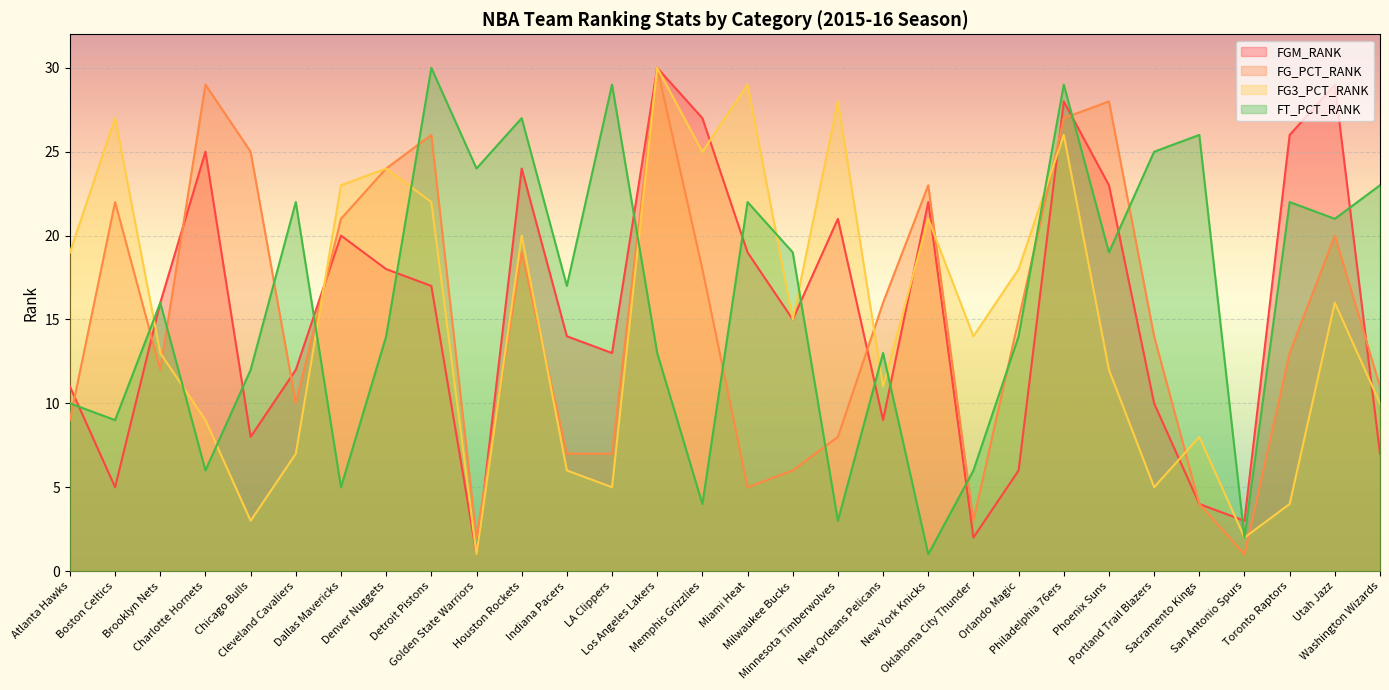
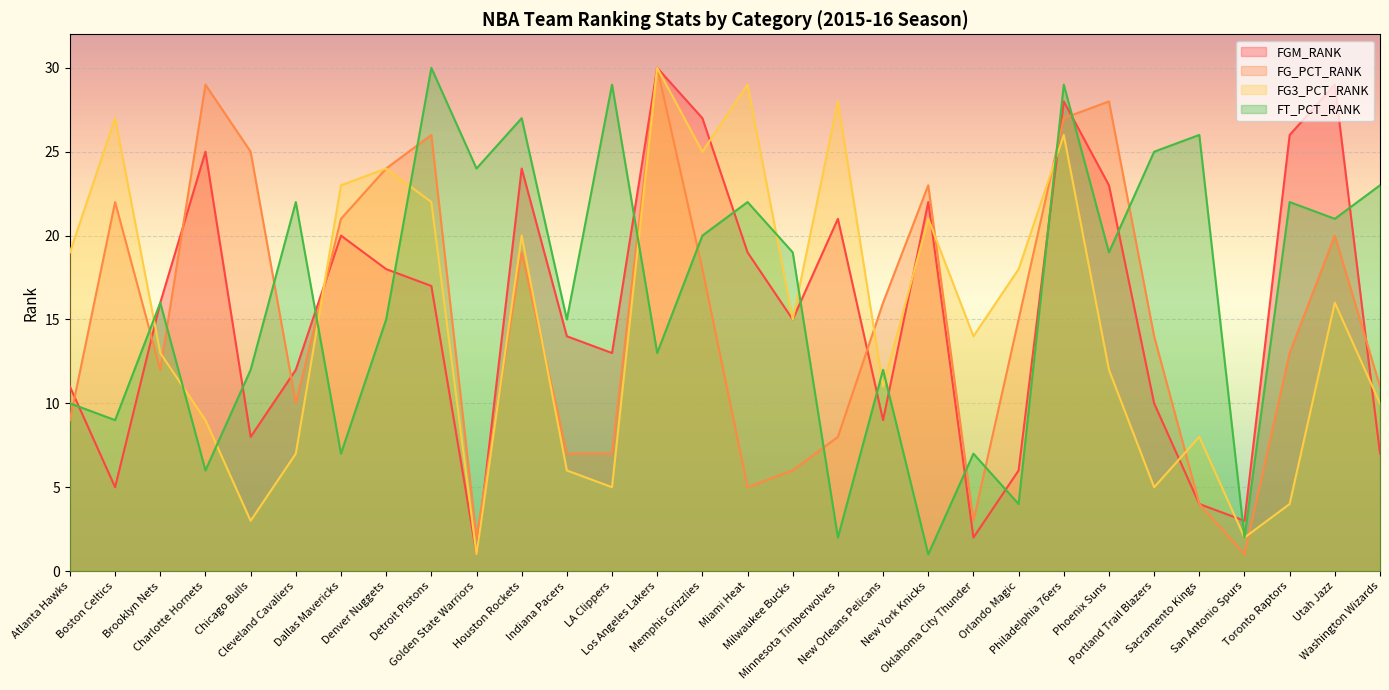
FT_PCT_RANK, Dallas Mavericks: 5 -> 7
FT_PCT_RANK, Denver Nuggets: 14 -> 15
FT_PCT_RANK, Indiana Pacers: 17 -> 15
FT_PCT_RANK, Memphis Grizzlies: 4 -> 20
FT_PCT_RANK, Minnesota Timberwolves: 3 -> 2
FT_PCT_RANK, New Orleans Pelicans: 13 -> 12
FT_PCT_RANK, Oklahoma City Thunder: 6 -> 7
FT_PCT_RANK, Orlando Magic: 14 -> 4
